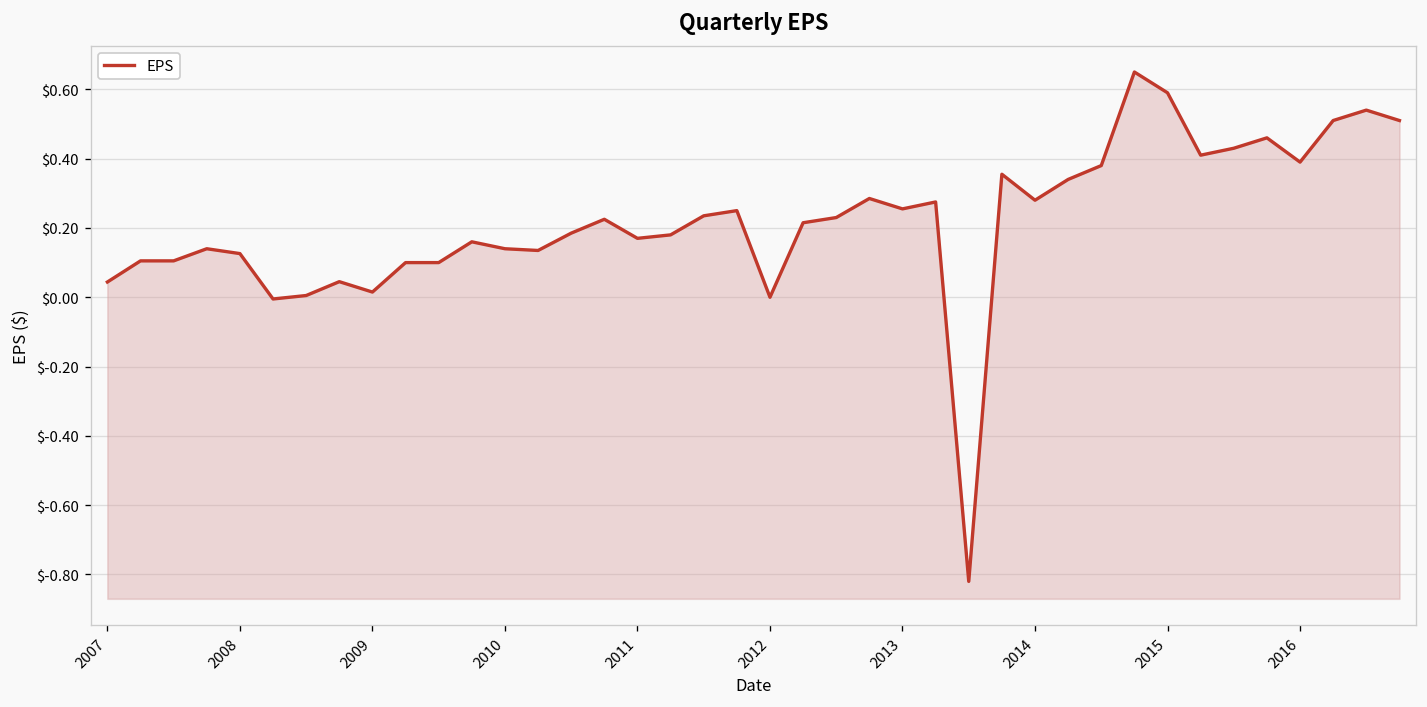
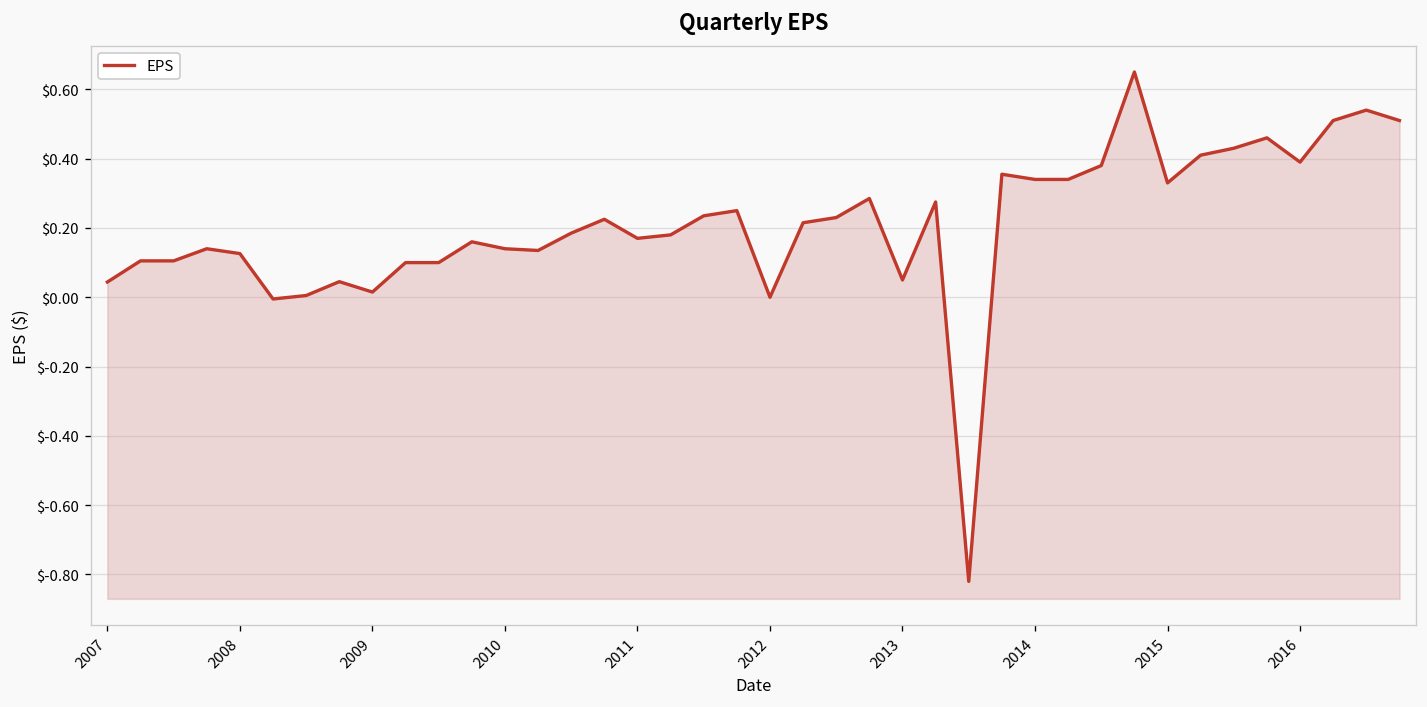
2013: $0.26 -> $0.05
2014: $0.28 -> $0.34
2015: $0.59 -> $0.33
